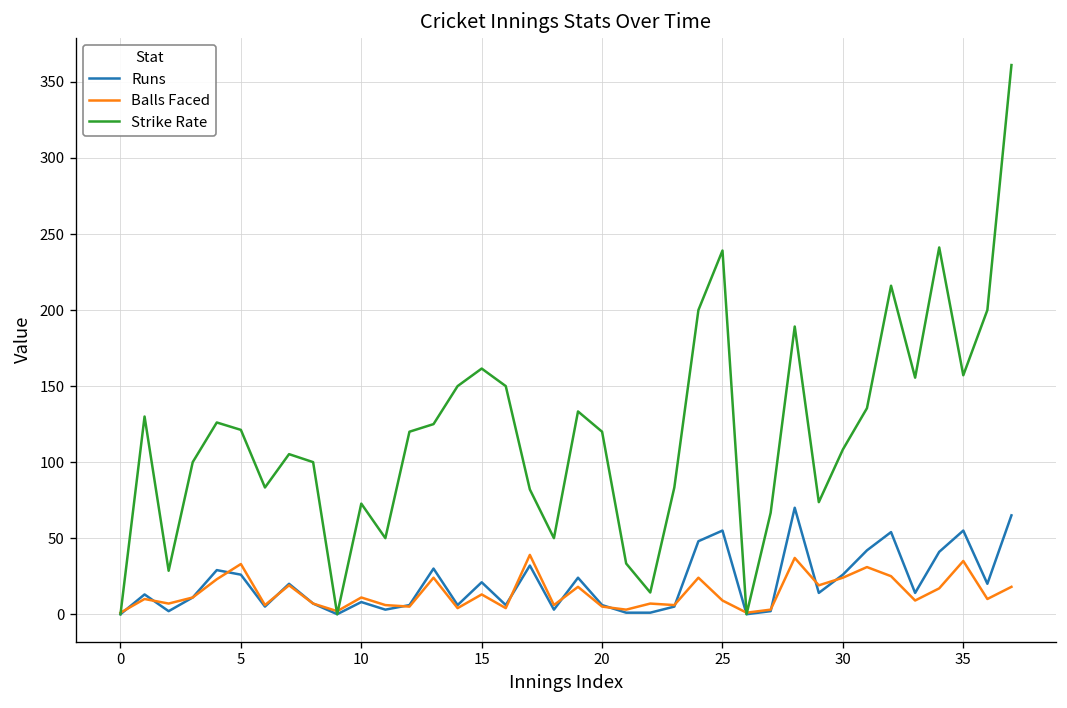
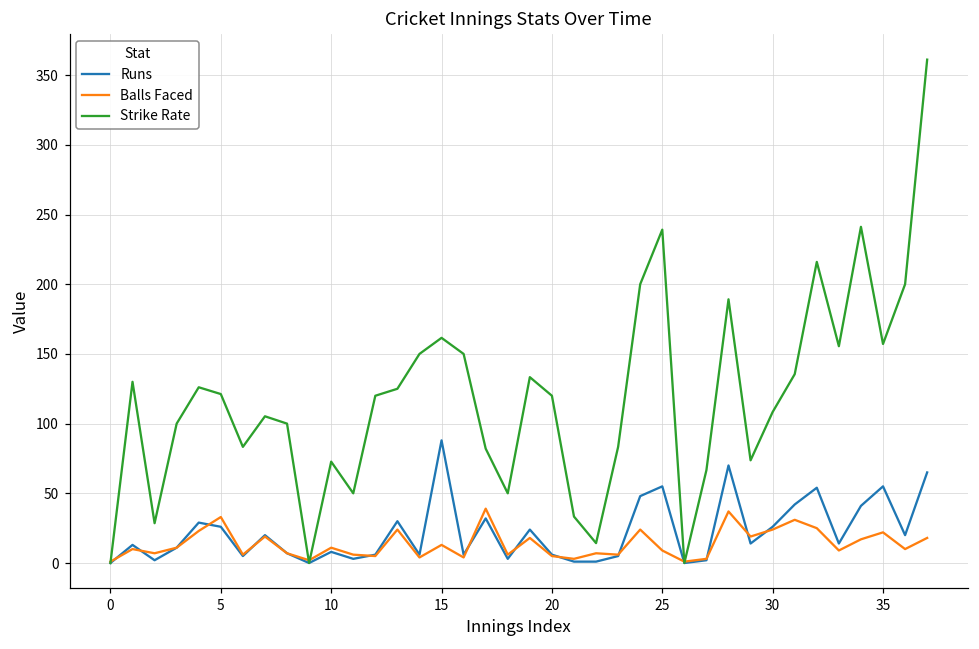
Runs, 15: 21 -> 88
Balls Faced, 35: 35 -> 22
